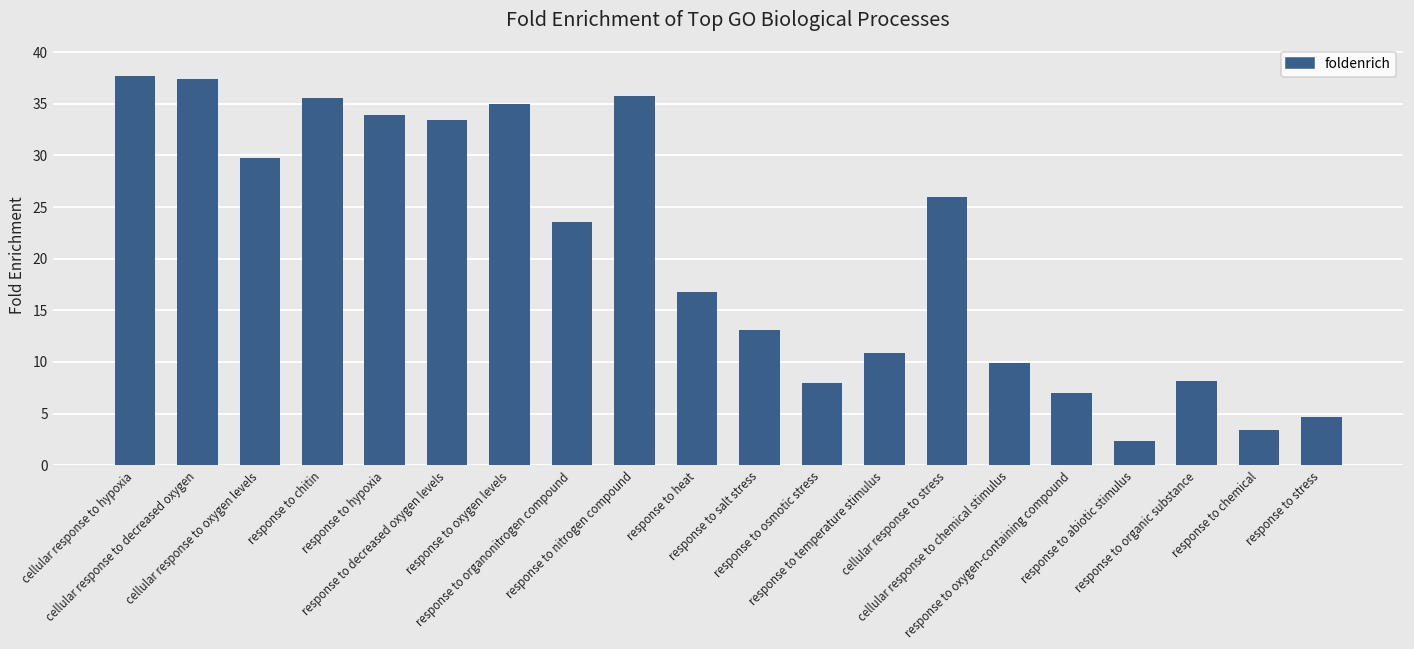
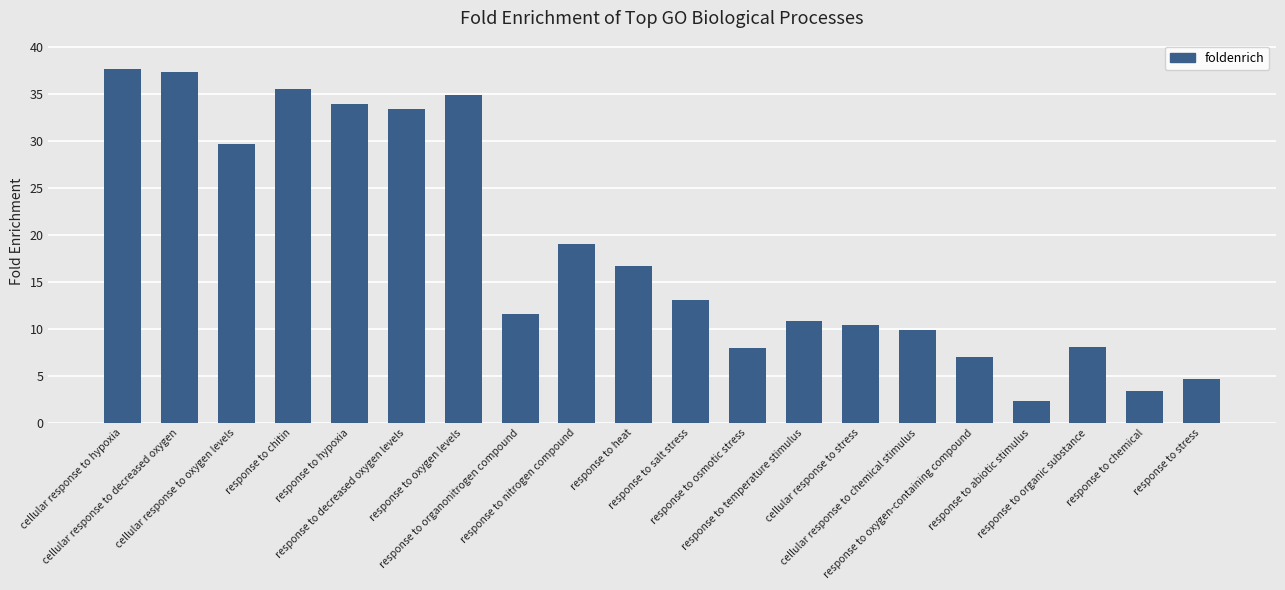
response to organonitrogen compound: 24 -> 12
response to nitrogen compound: 36 -> 19
cellular response to stress: 26 -> 10
